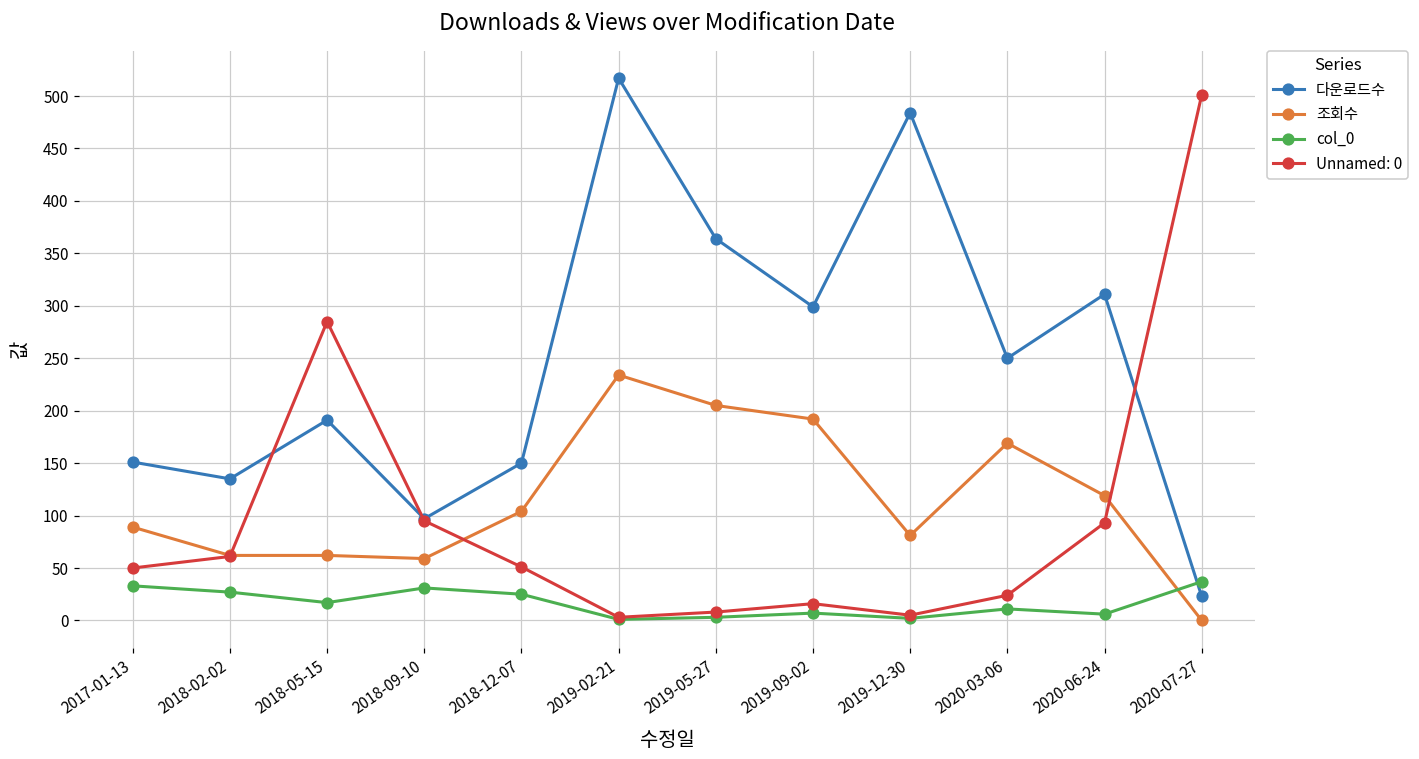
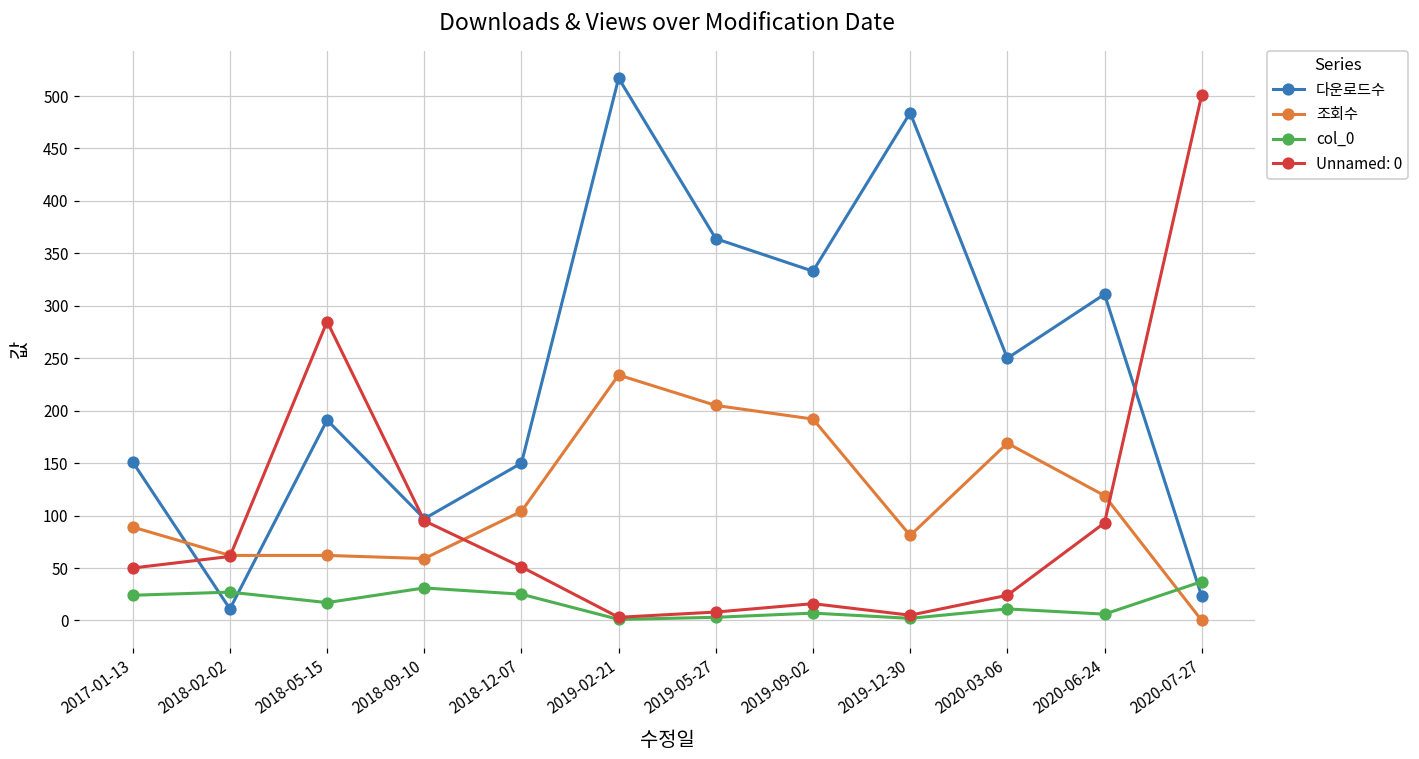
col_0, 2017-01-13: 30 -> 20
다운로드수, 2018-02-02: 140 -> 10
다운로드수, 2019-09-02: 300 -> 330
